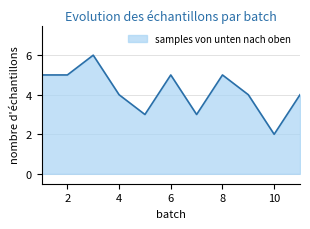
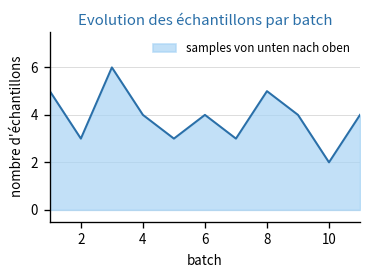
2: 5 -> 3
6: 5 -> 4
